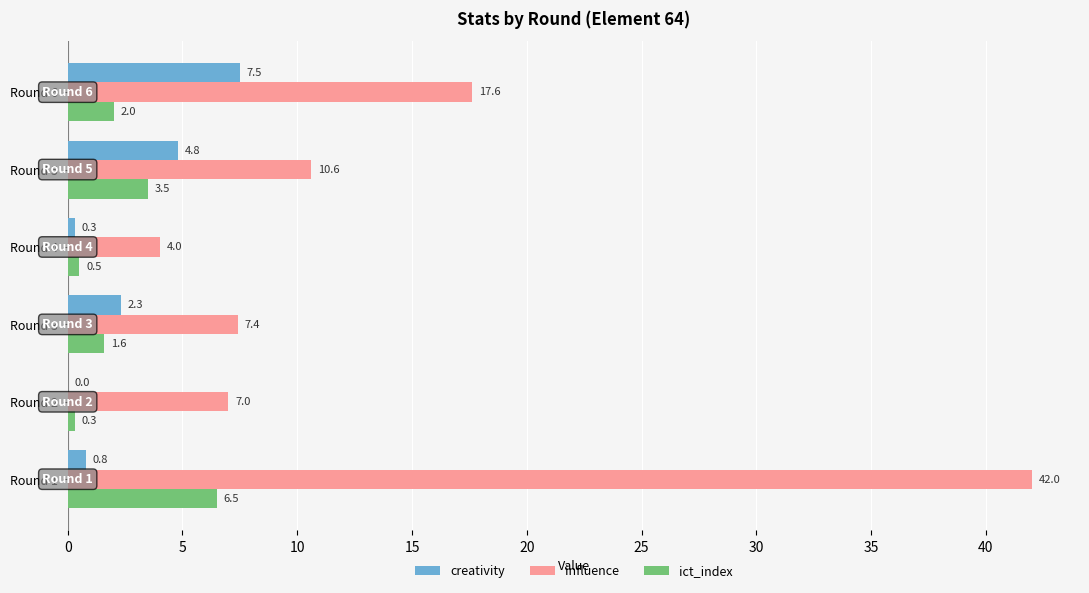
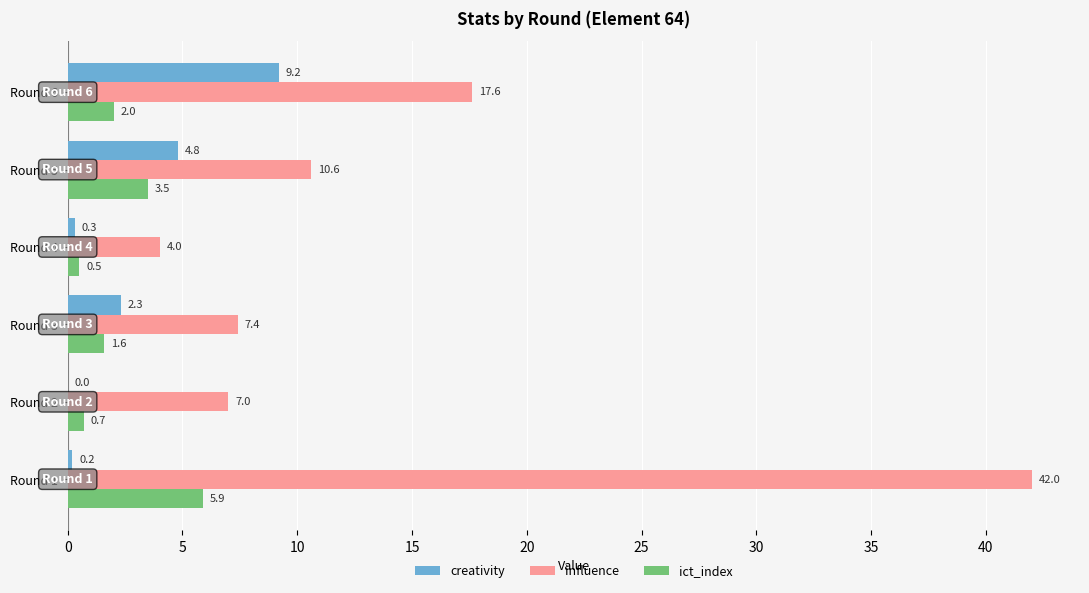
creativity, Round 6: 7.5 -> 9.2
ict_index, Round 2: 0.3 -> 0.7
creativity, Round 1: 0.8 -> 0.2
ict_index, Round 1: 6.5 -> 5.9
